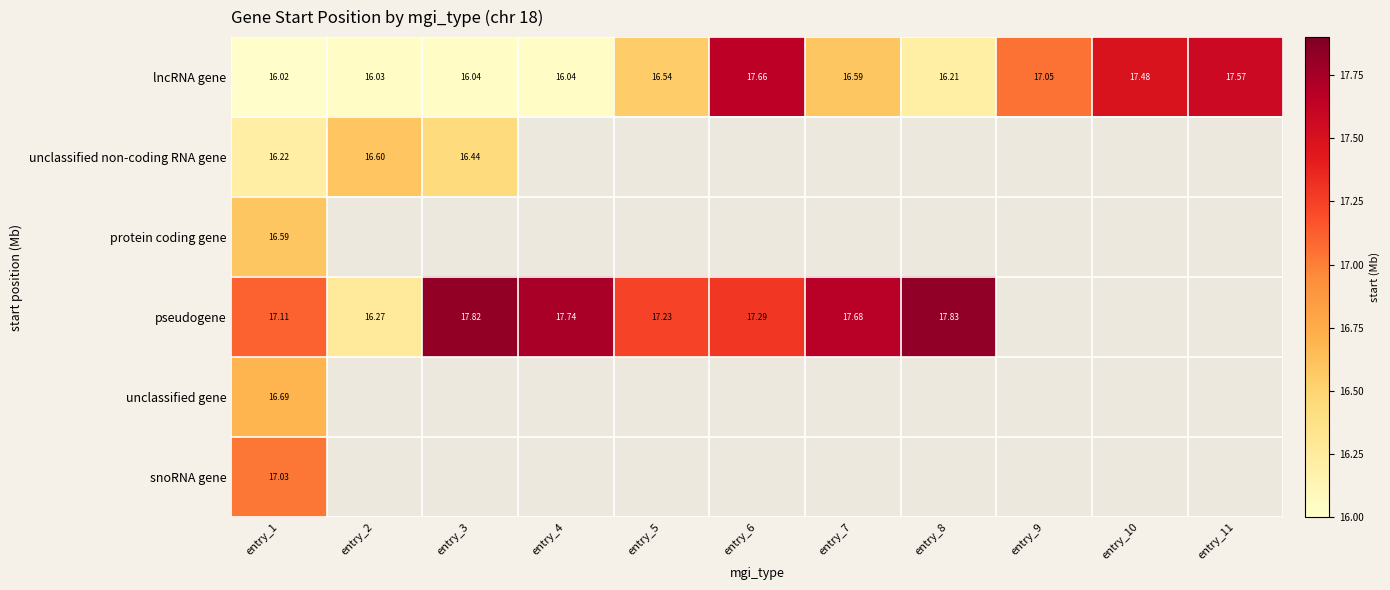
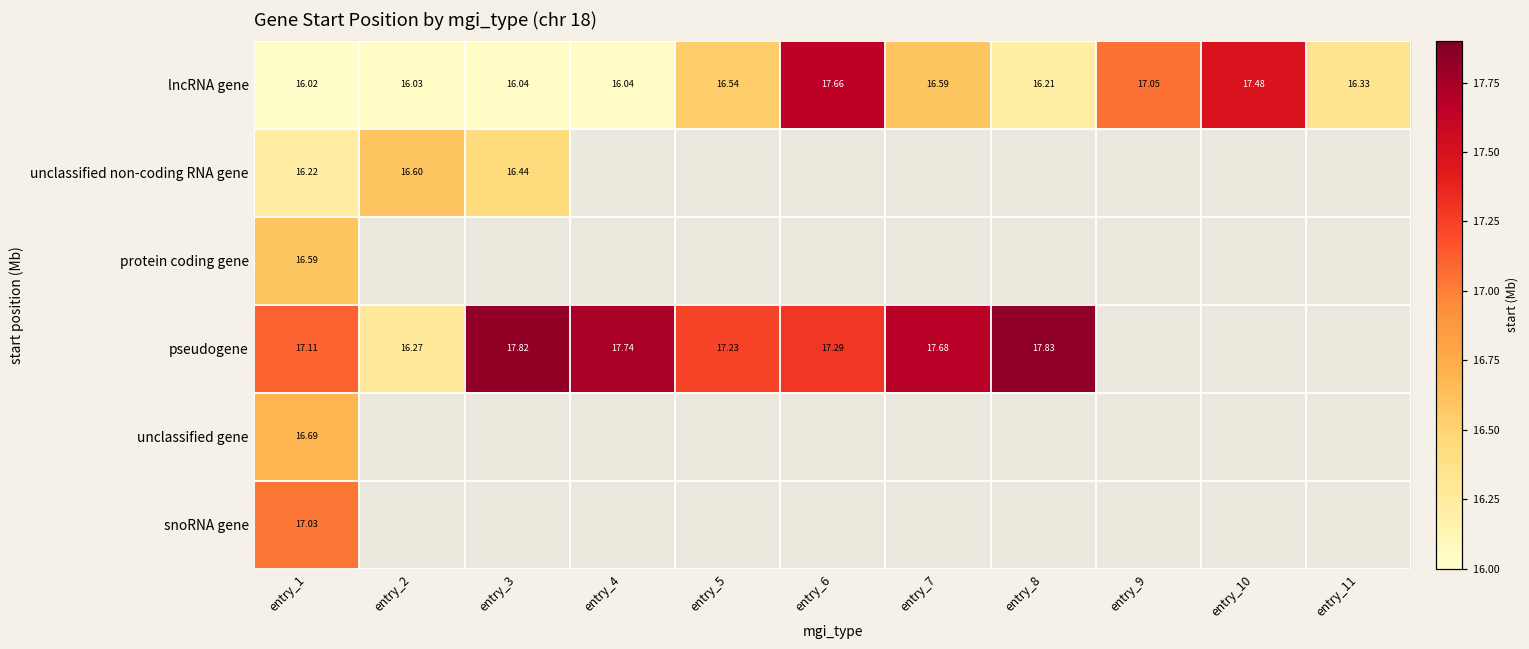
lncRNA gene, entry_11: 17.57 -> 16.33
